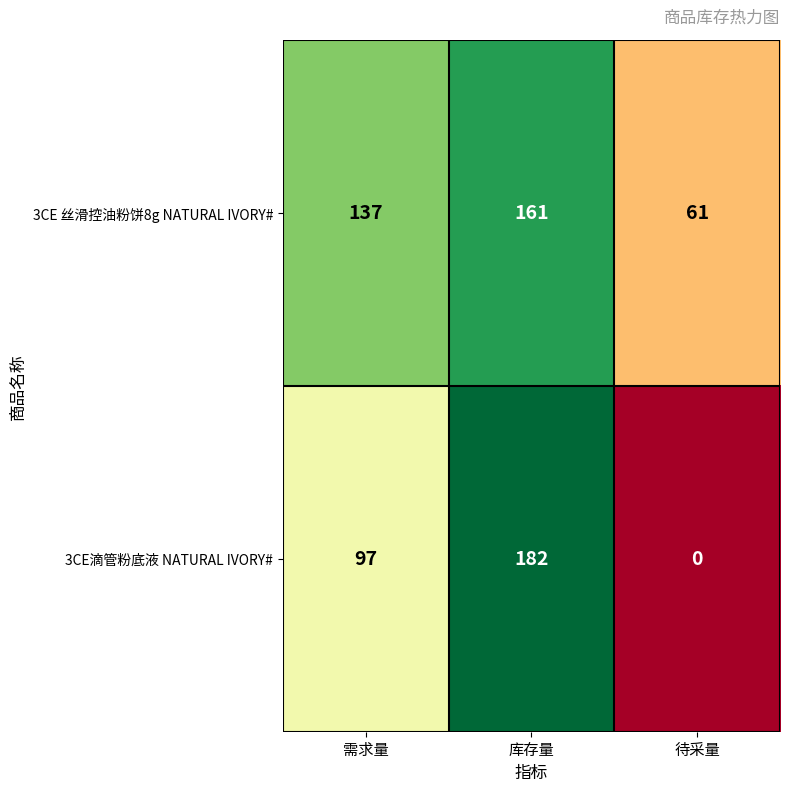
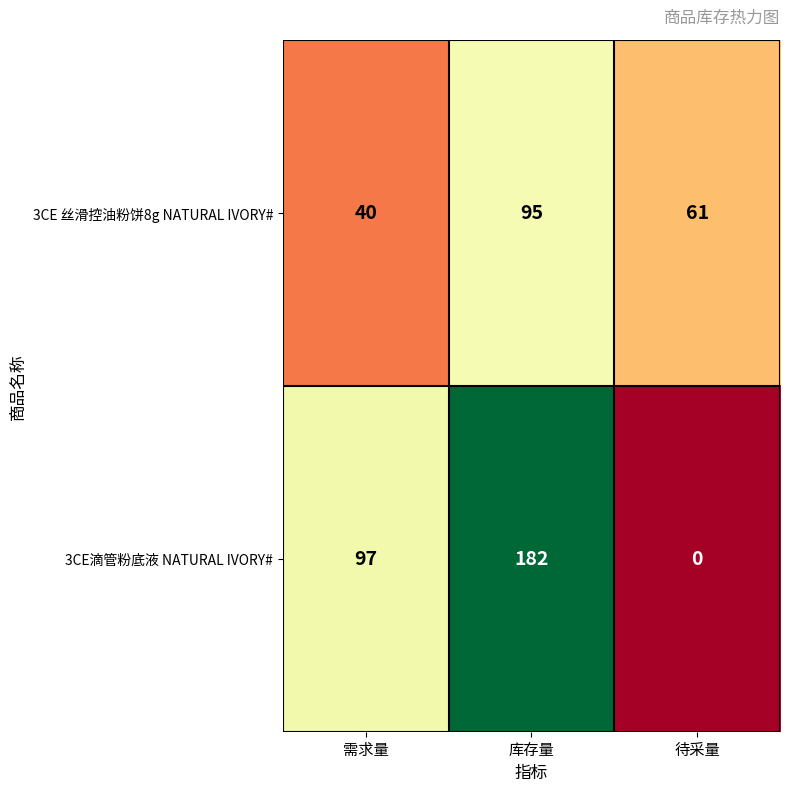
3CE 丝滑控油粉饼8g NATURAL IVORY#, 需求量: 137 -> 40
3CE 丝滑控油粉饼8g NATURAL IVORY#, 库存量: 161 -> 95
